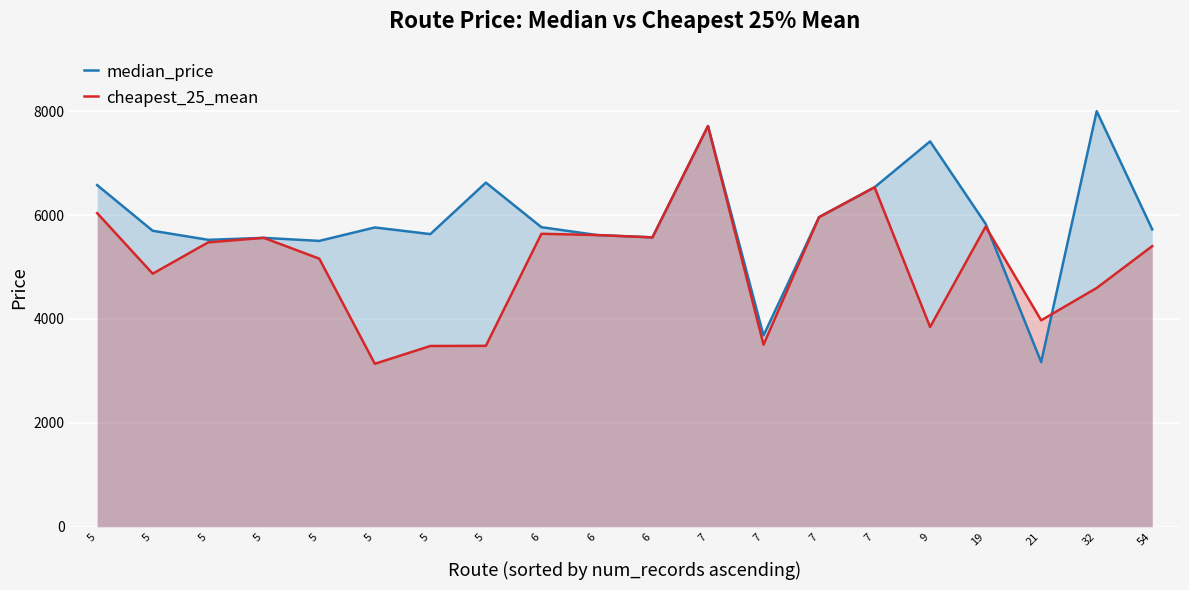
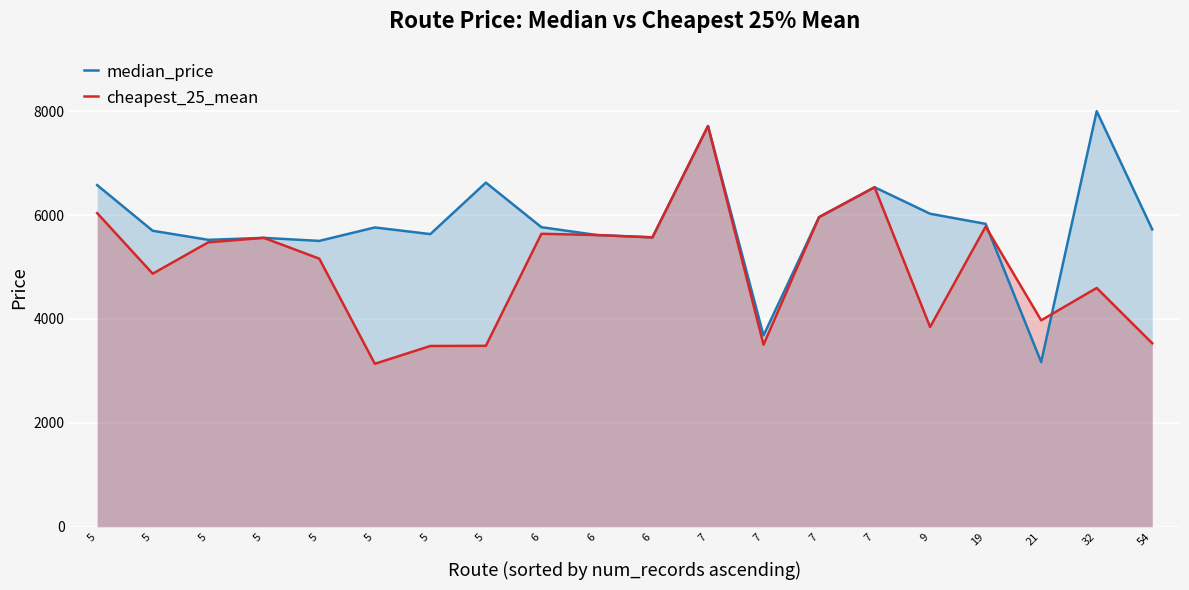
median_price, 9: 7400 -> 6000
cheapest_25_mean, 54: 5400 -> 3500
